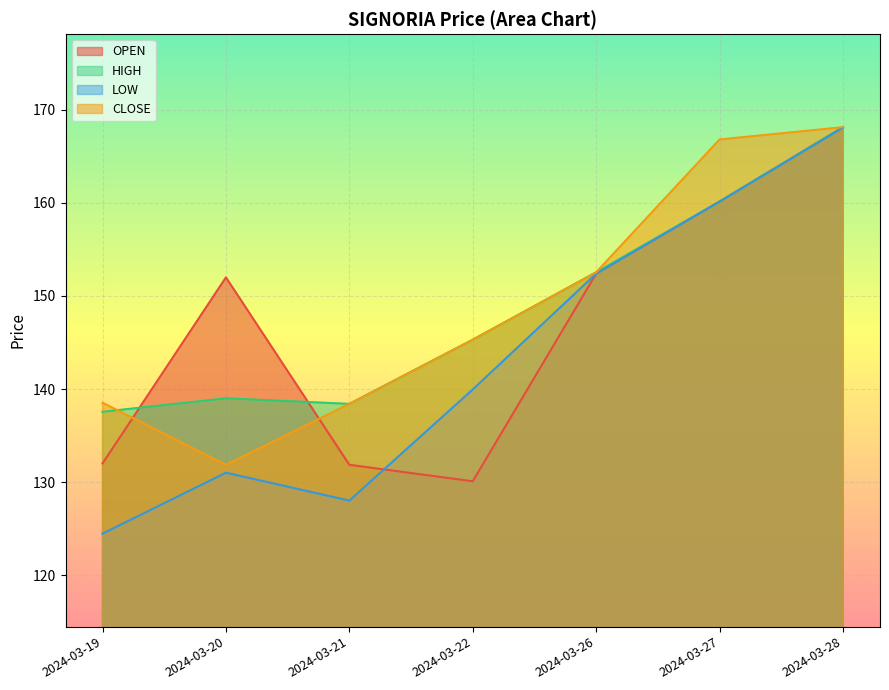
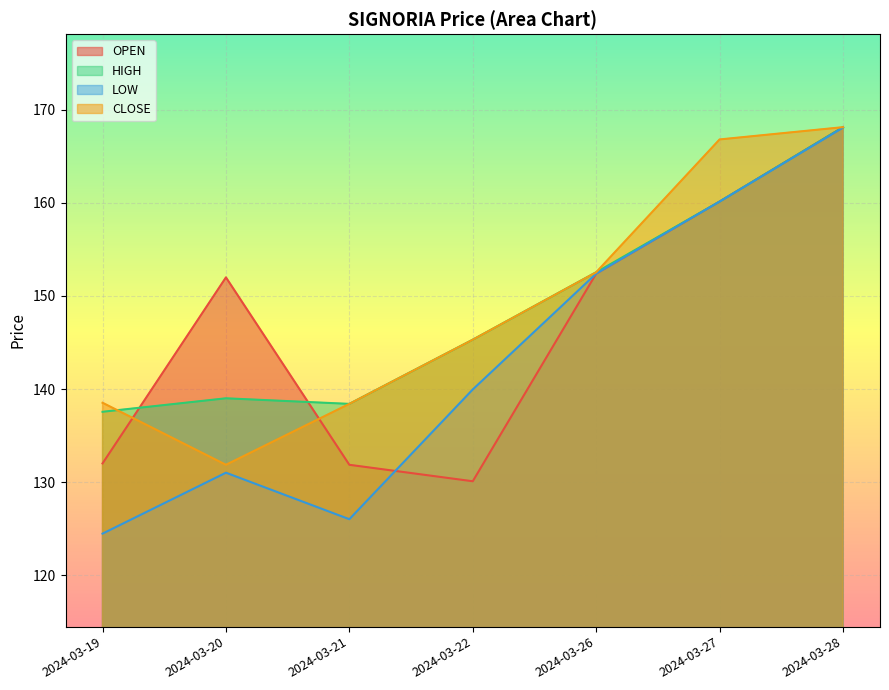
LOW, 2024-03-21: 128 -> 126
